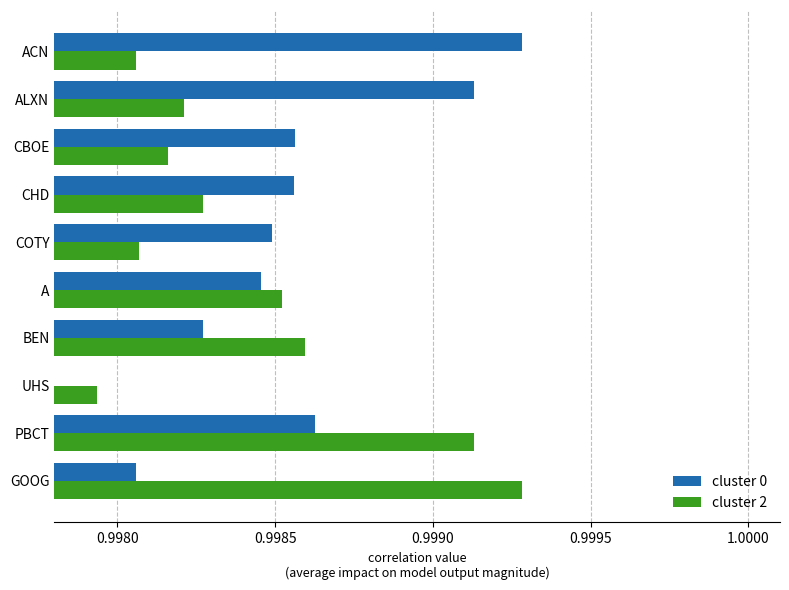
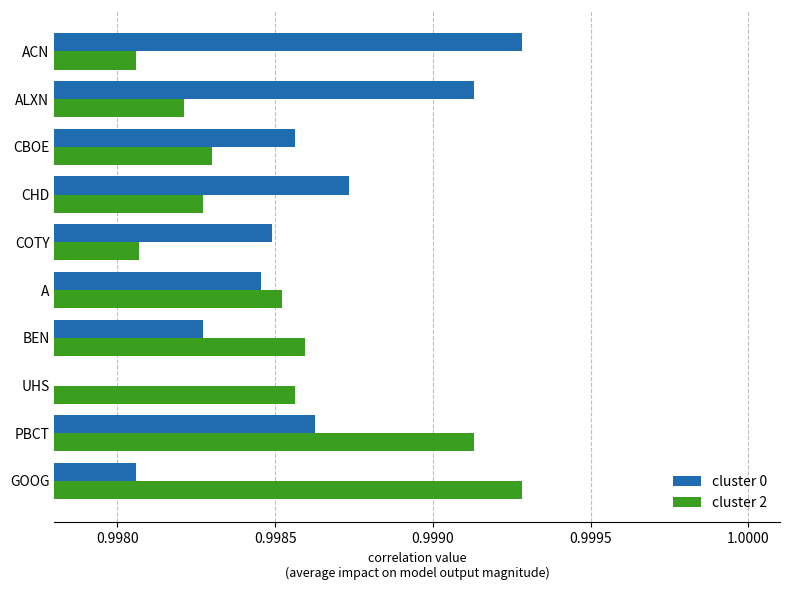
cluster 2, CBOE: 0.99816 -> 0.99830
cluster 0, CHD: 0.99856 -> 0.99874
cluster 2, UHS: 0.99793 -> 0.99856
